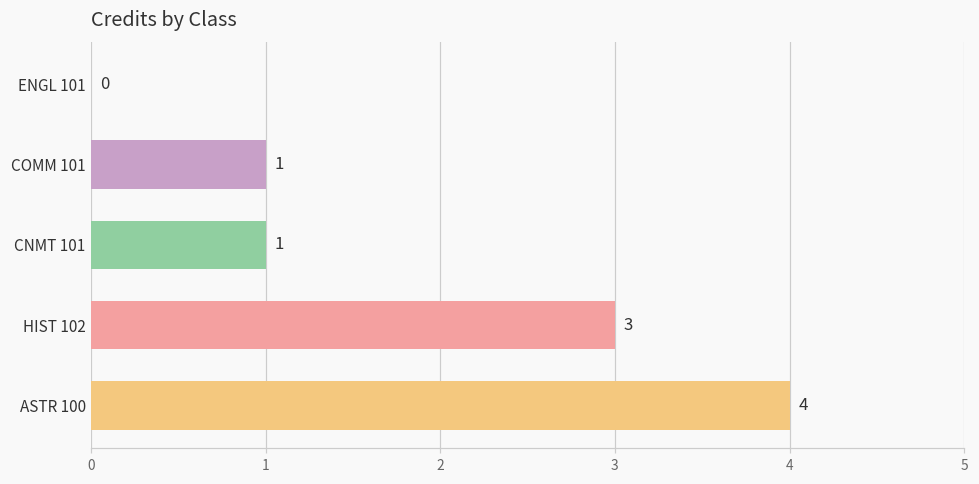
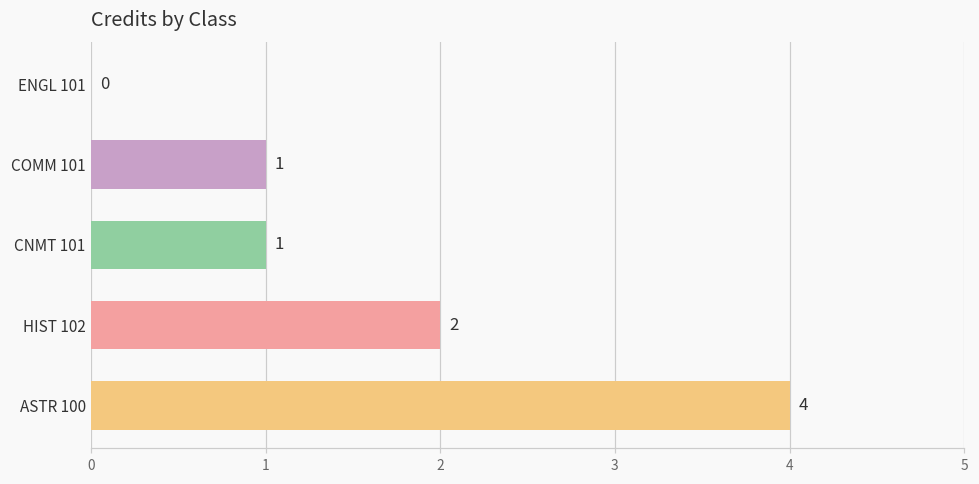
HIST 102: 3 -> 2
